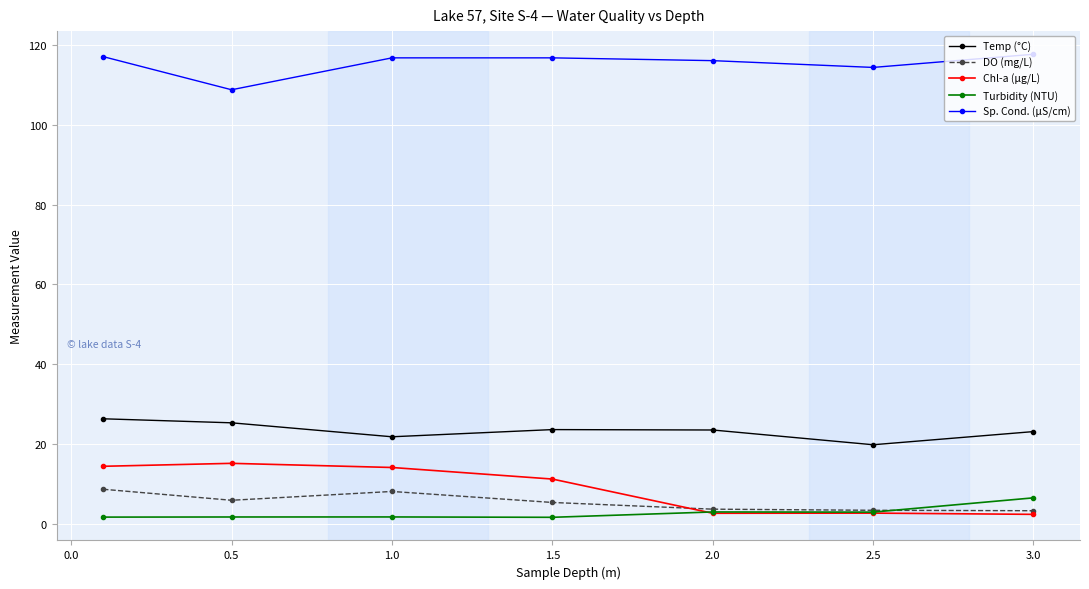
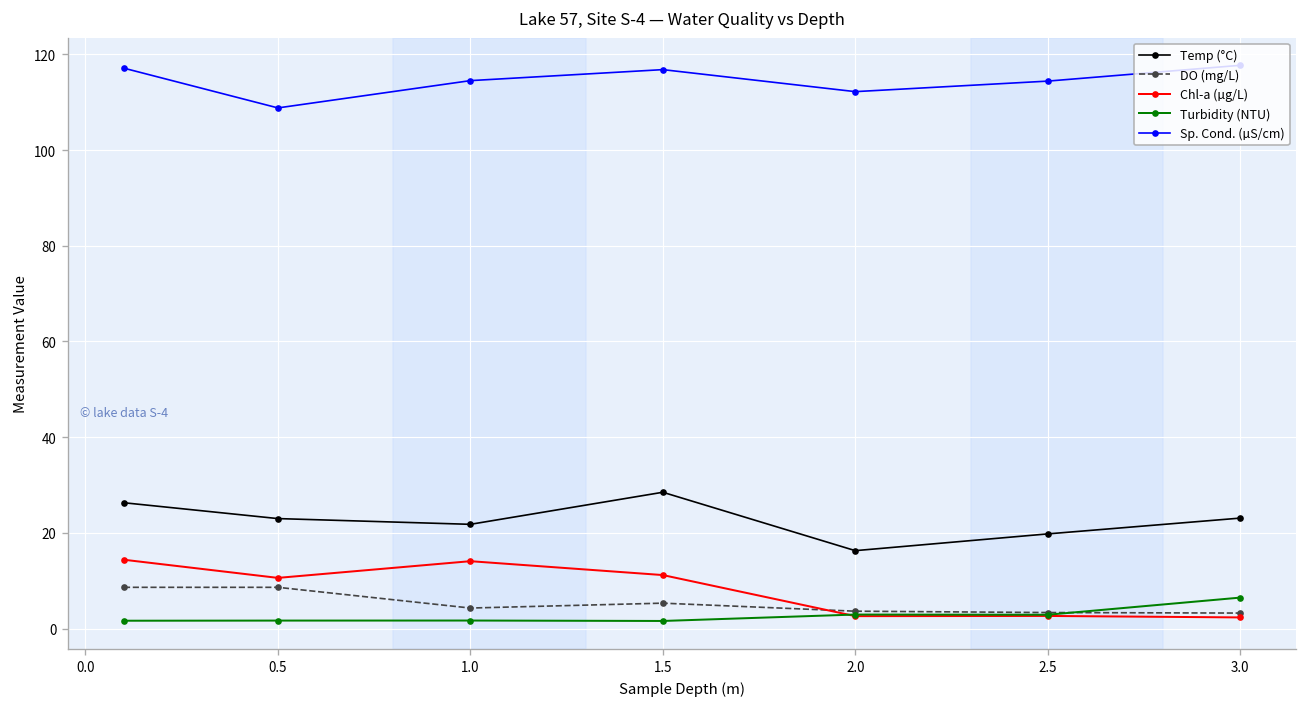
Temp (°C), 0.5: 25 -> 23
DO (mg/L), 0.5: 6 -> 9
Chl-a (µg/L), 0.5: 15 -> 11
DO (mg/L), 1.0: 8 -> 4
Sp. Cond. (µS/cm), 1.0: 117 -> 115
Temp (°C), 1.5: 24 -> 29
Temp (°C), 2.0: 24 -> 16
Sp. Cond. (µS/cm), 2.0: 116 -> 112
